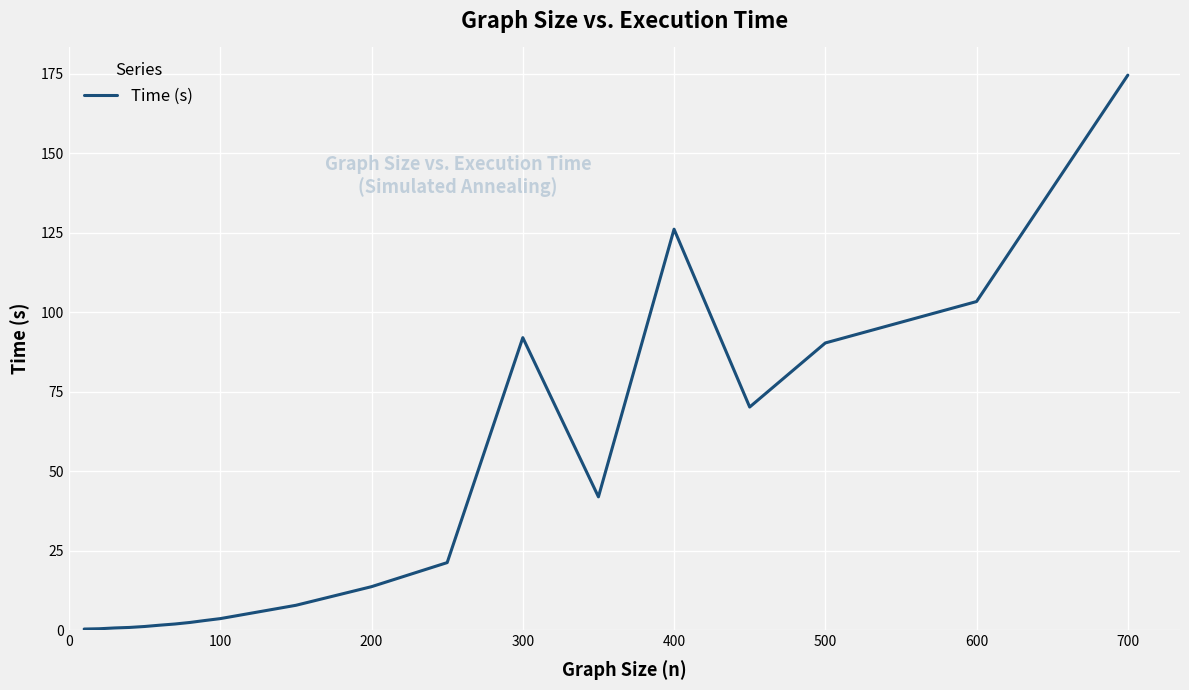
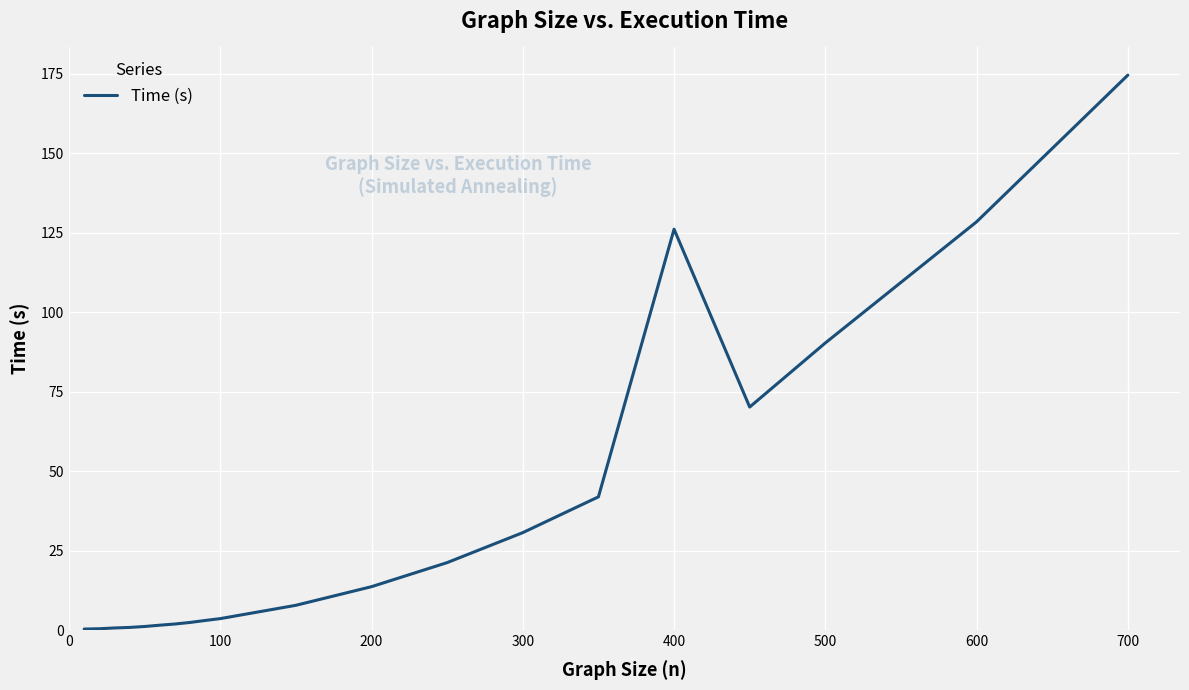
300: 92 -> 31
600: 103 -> 128
